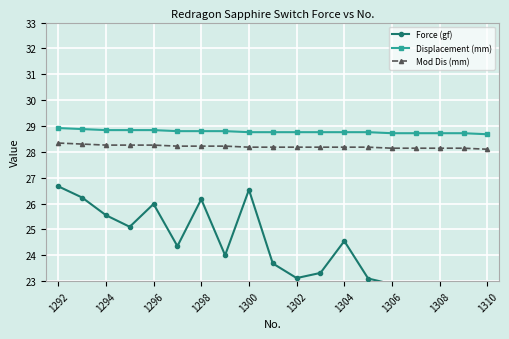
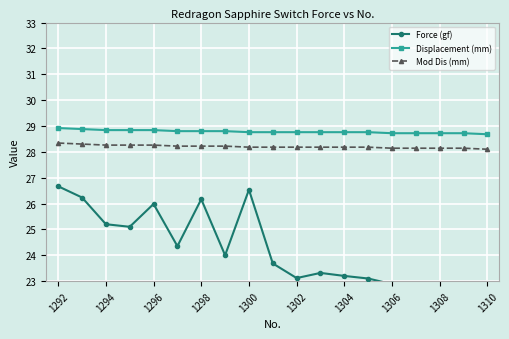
Force (gf), 1294: 25.6 -> 25.2
Force (gf), 1304: 24.6 -> 23.2
